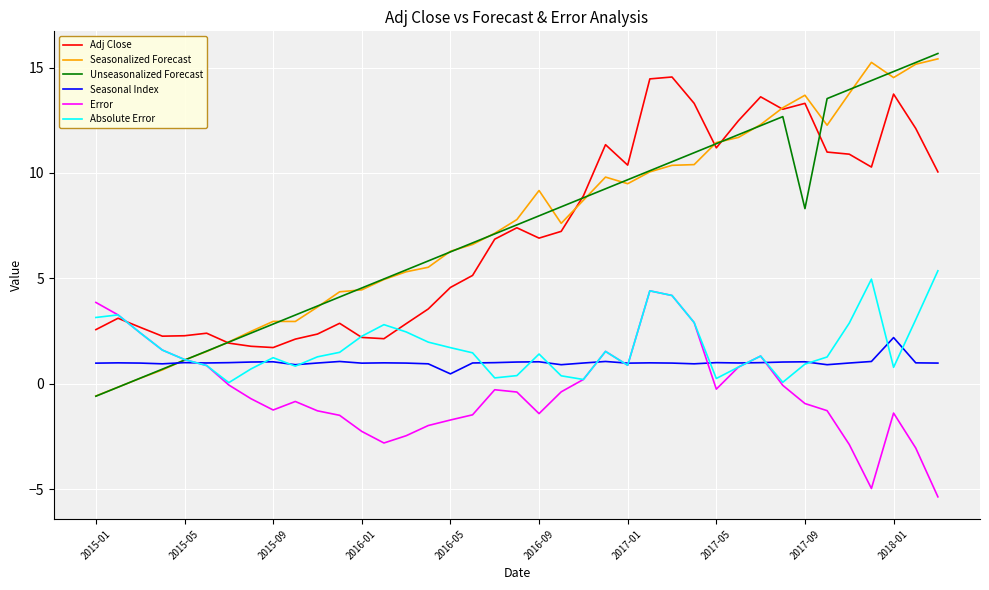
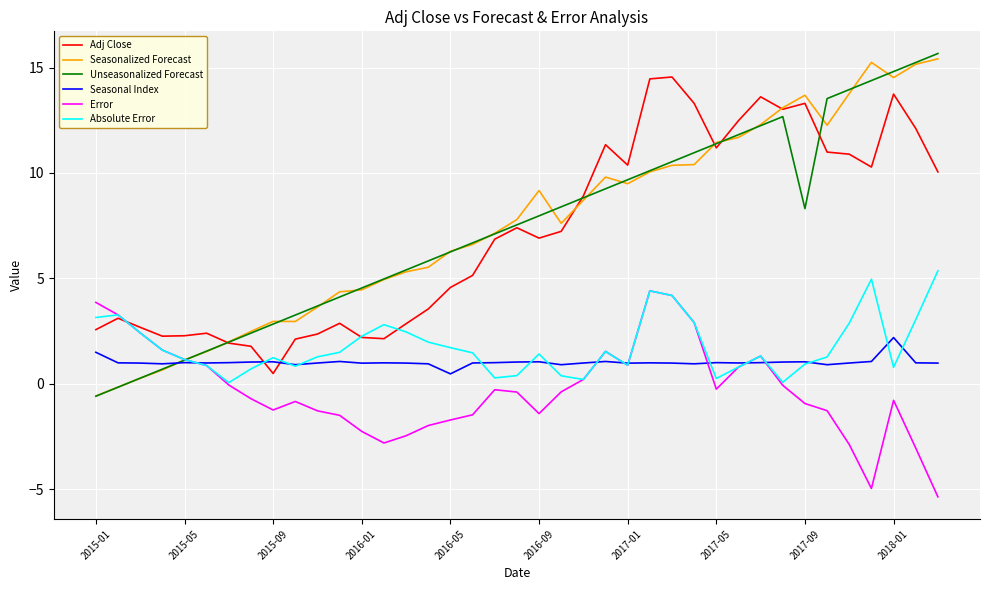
Seasonal Index, 2015-01: 1.0 -> 1.5
Adj Close, 2015-09: 1.7 -> 0.5
Error, 2018-01: -1.4 -> -0.8
